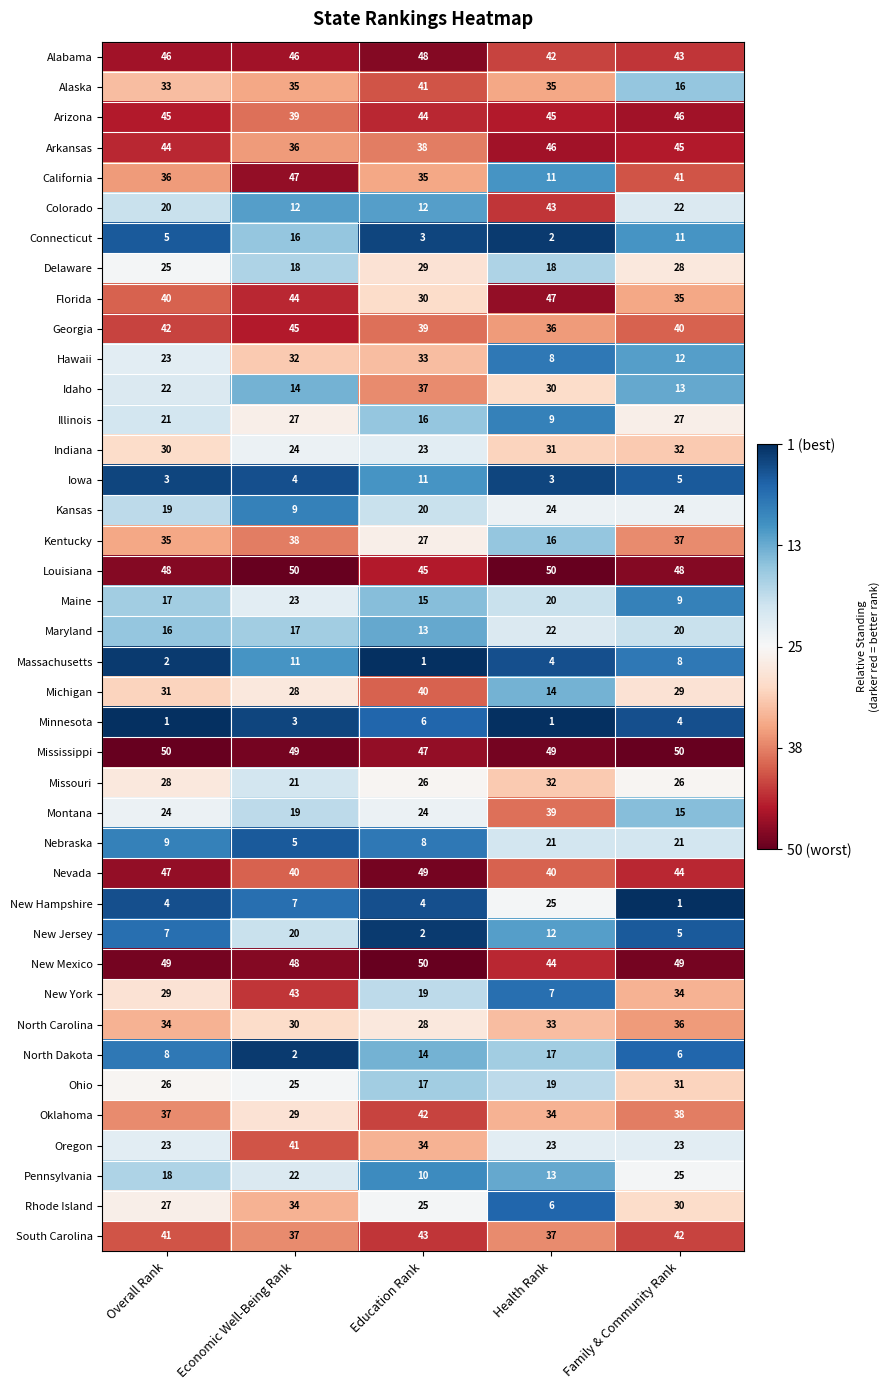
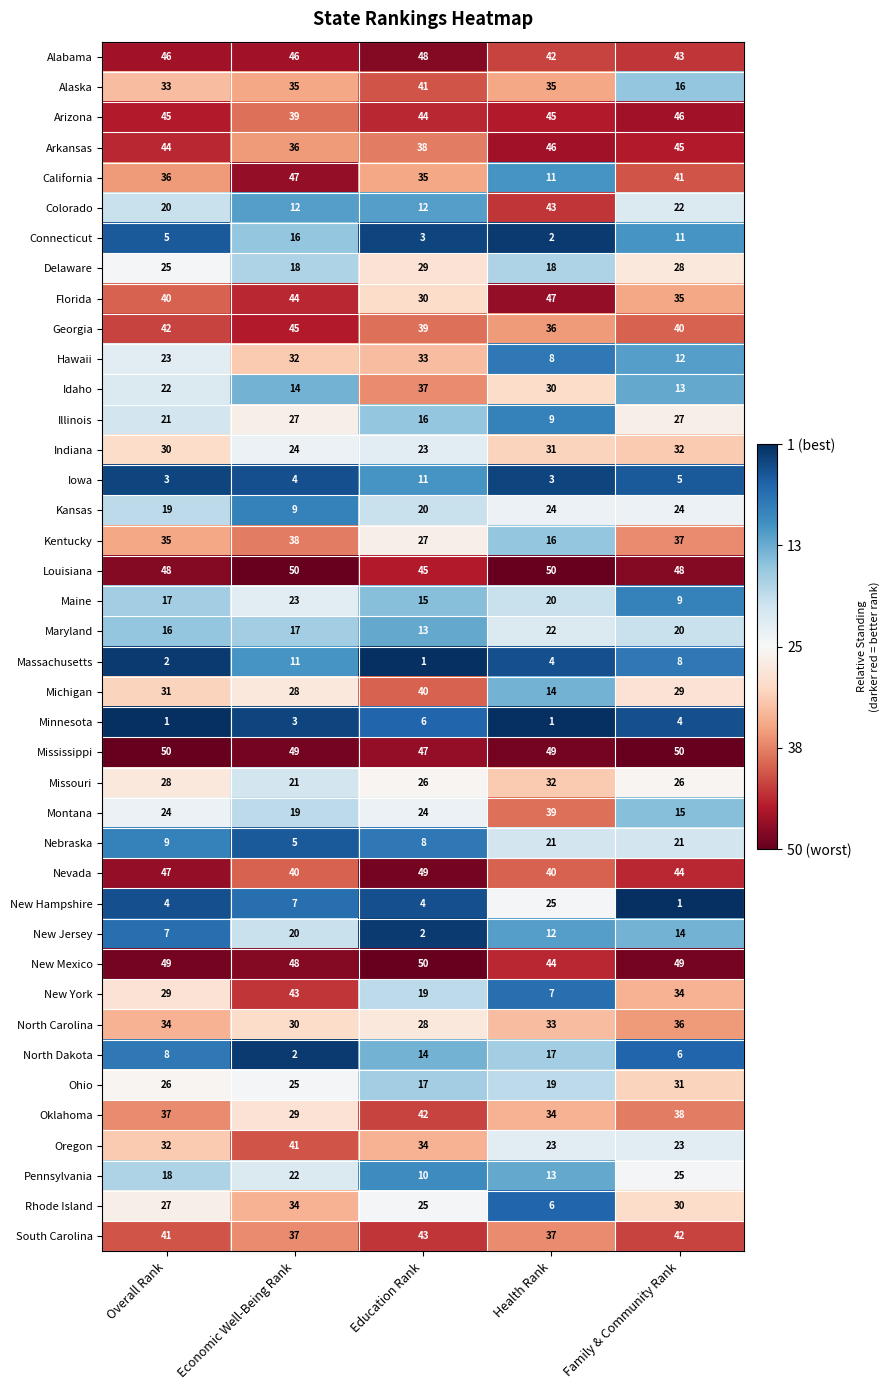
New Jersey, Family & Community Rank: 5 -> 14
Oregon, Overall Rank: 23 -> 32
